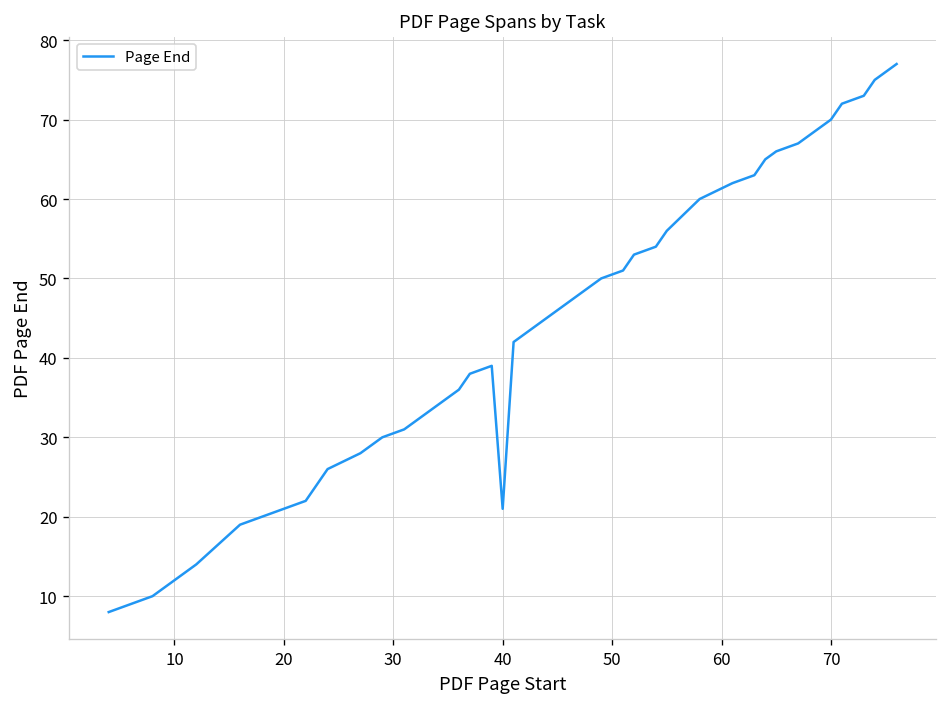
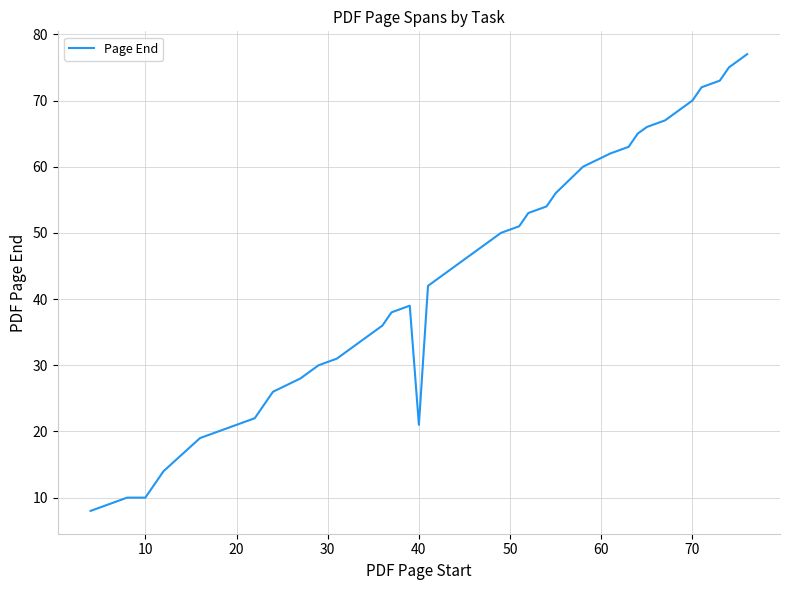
10: 12 -> 10
